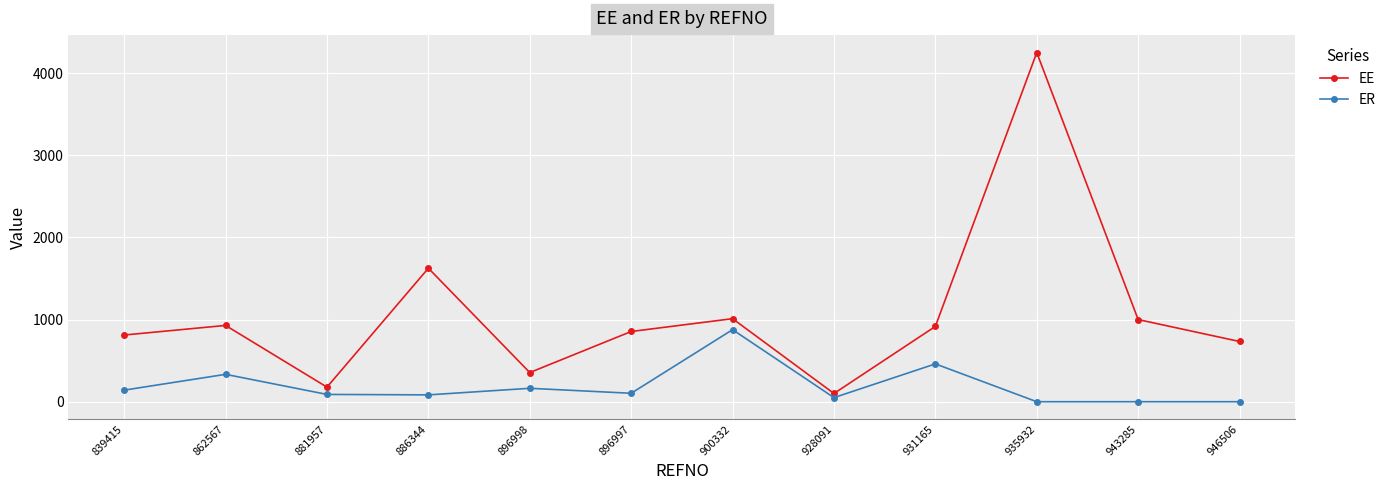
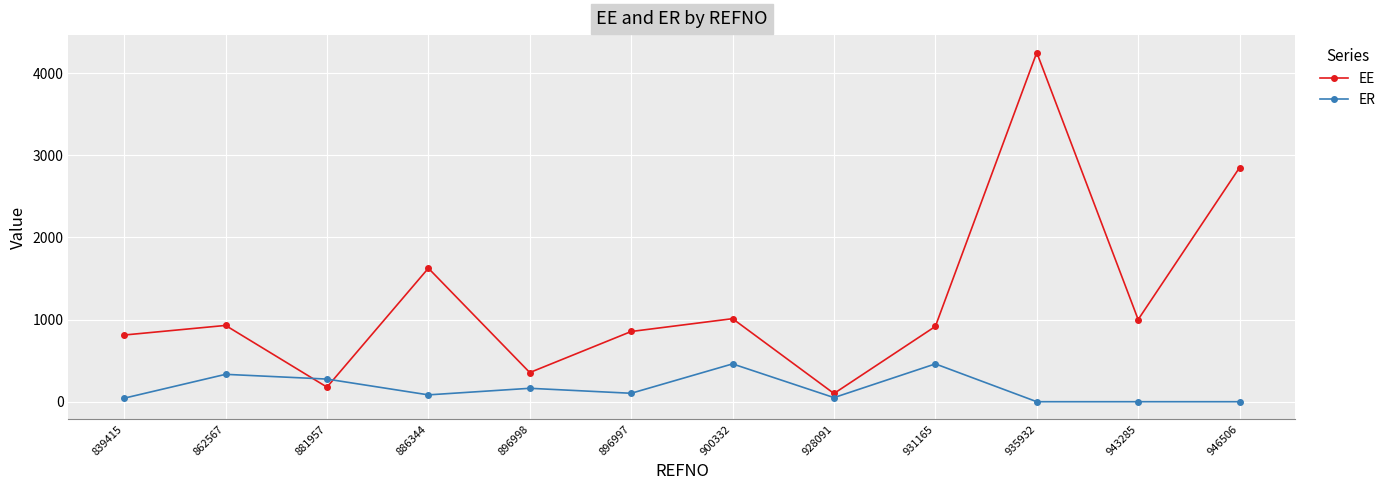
ER, 839415: 100 -> 0
ER, 881957: 100 -> 300
ER, 900332: 900 -> 500
EE, 946506: 700 -> 2800
